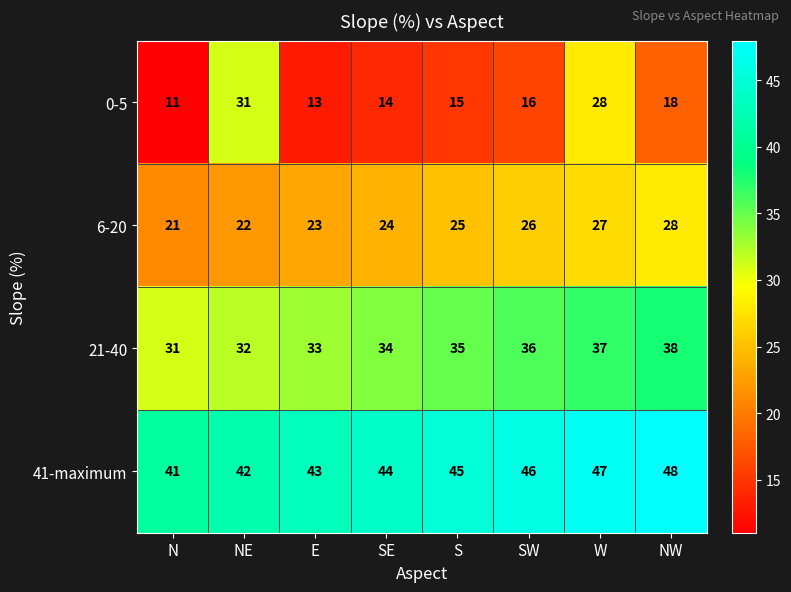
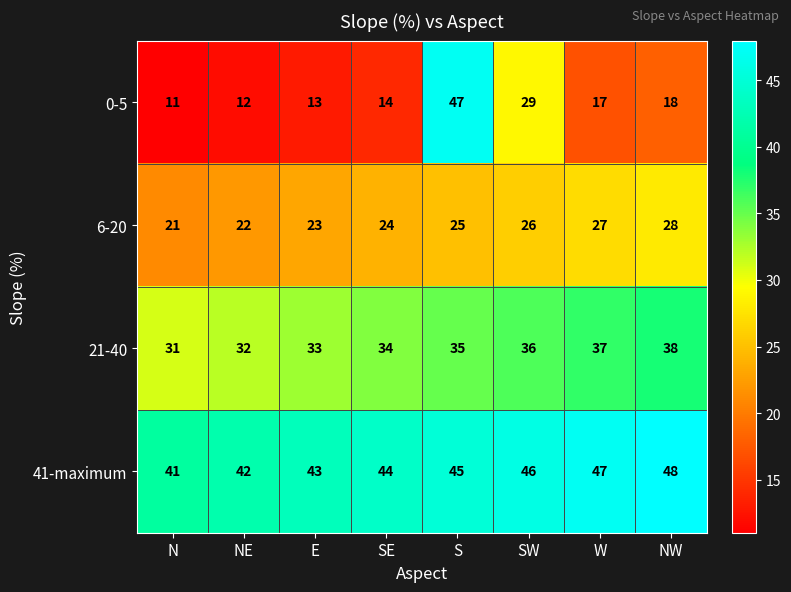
0-5, NE: 31 -> 12
0-5, S: 15 -> 47
0-5, SW: 16 -> 29
0-5, W: 28 -> 17
